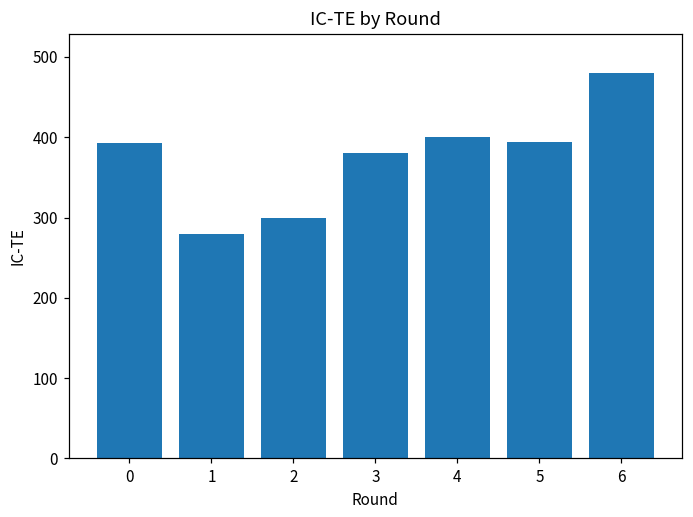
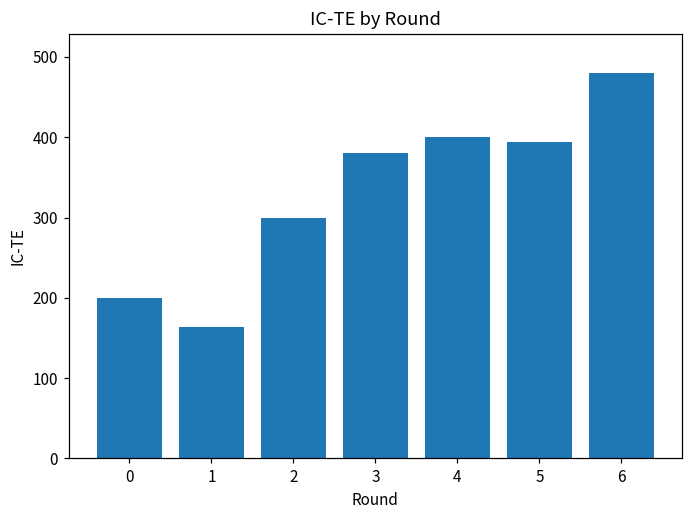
0: 390 -> 200
1: 280 -> 160
